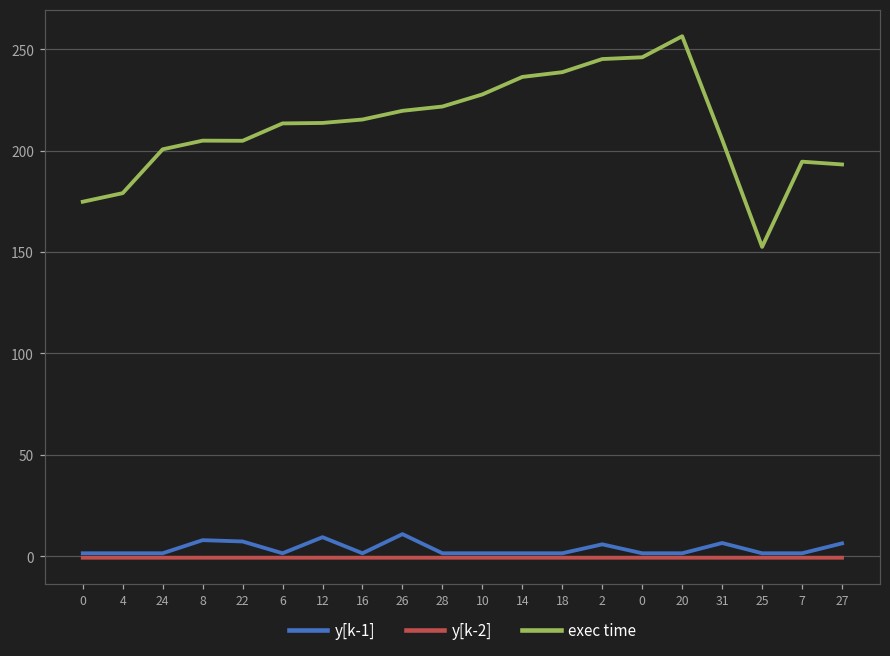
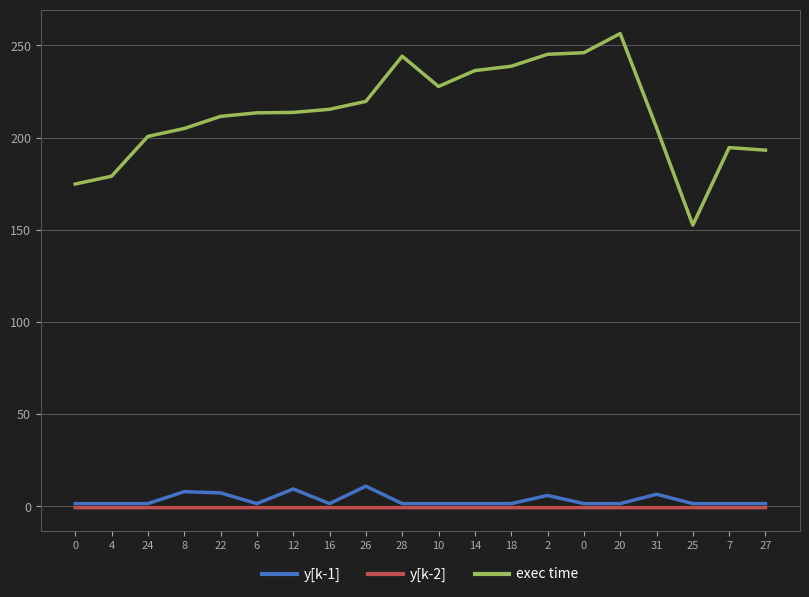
exec time, 22: 205 -> 211
exec time, 28: 222 -> 244
y[k-1], 27: 6 -> 1
